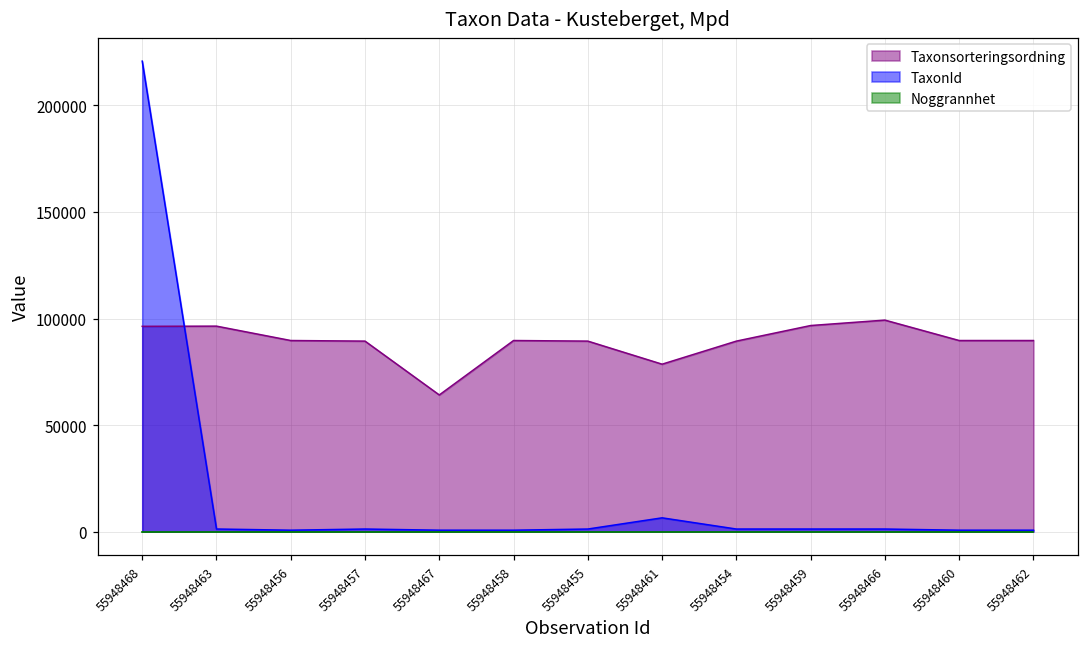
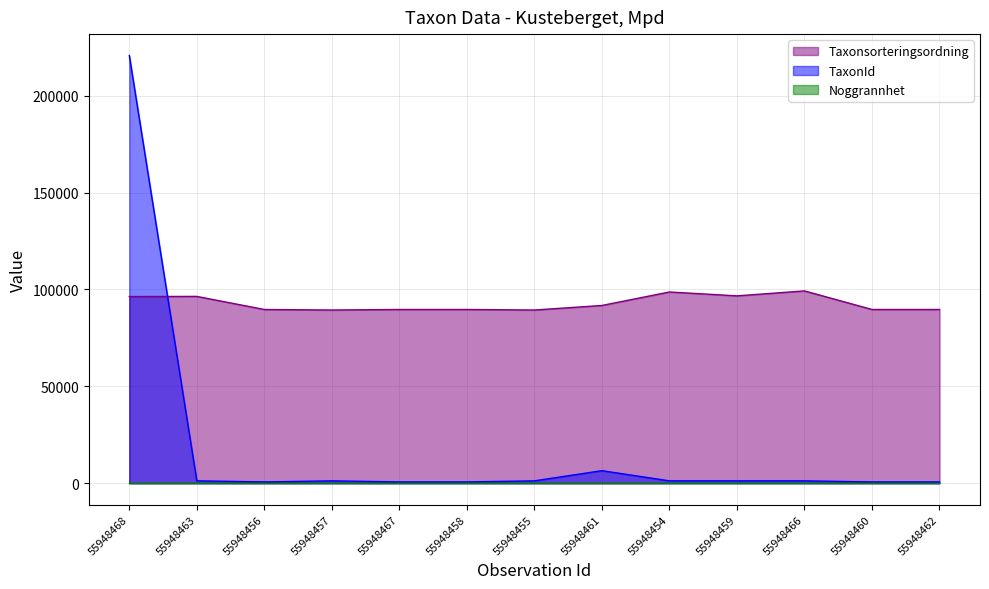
Taxonsorteringsordning, 55948467: 64000 -> 90000
Taxonsorteringsordning, 55948461: 79000 -> 92000
Taxonsorteringsordning, 55948454: 89000 -> 99000
